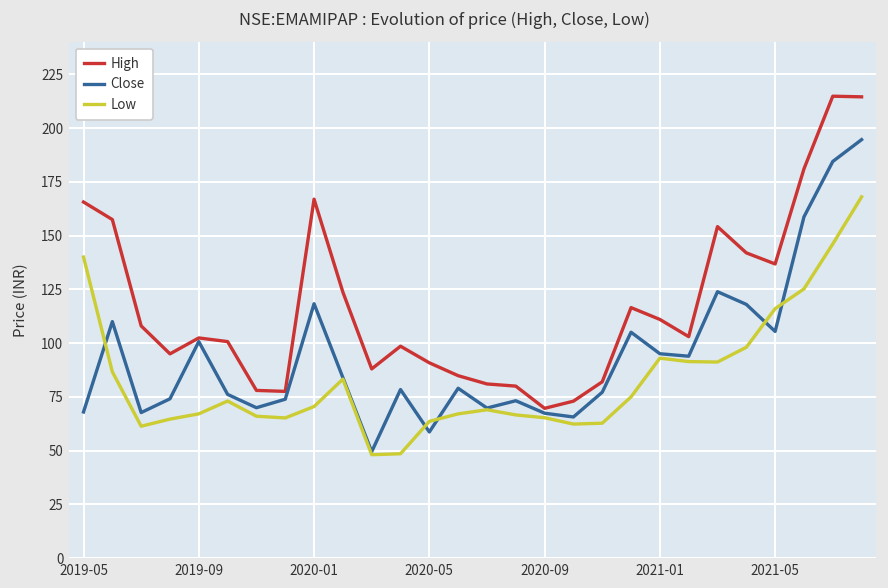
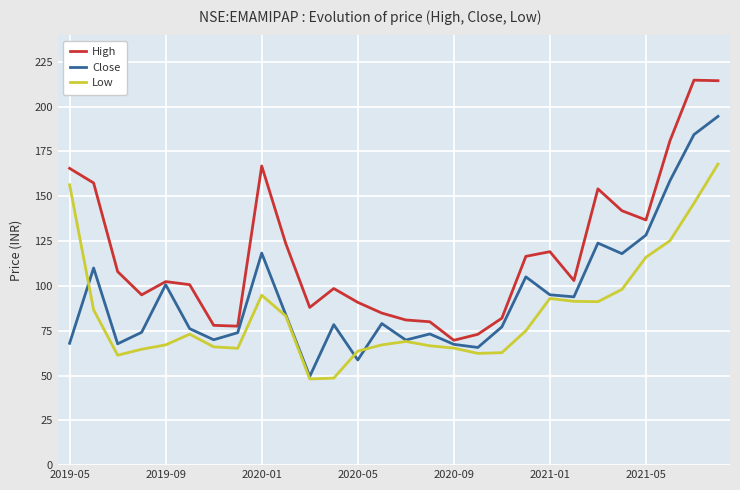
Low, 2019-05: 140 -> 156
Low, 2020-01: 71 -> 95
High, 2021-01: 111 -> 119
Close, 2021-05: 105 -> 128
